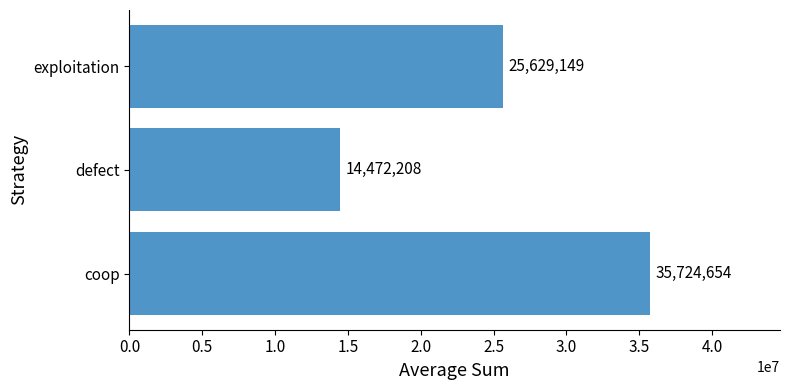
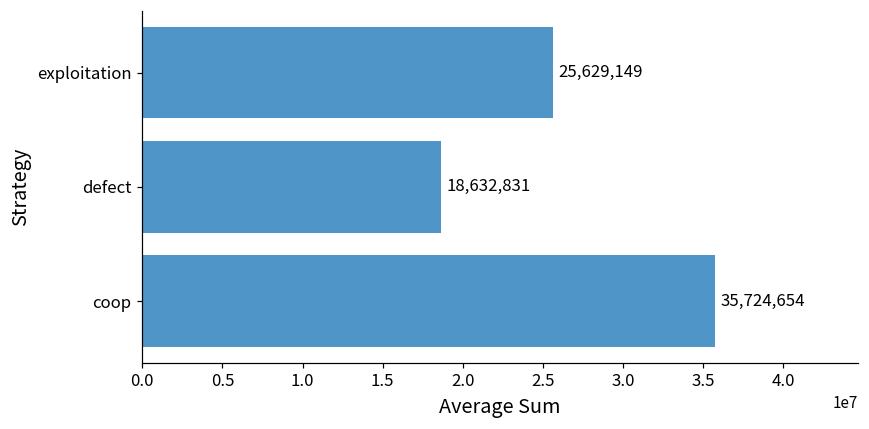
defect: 14,472,208 -> 18,632,831
